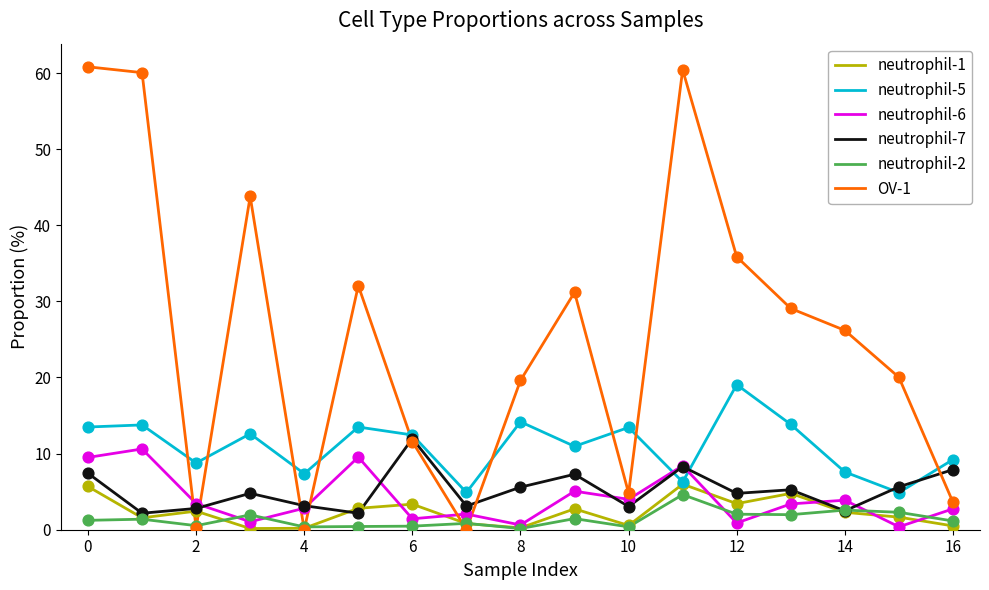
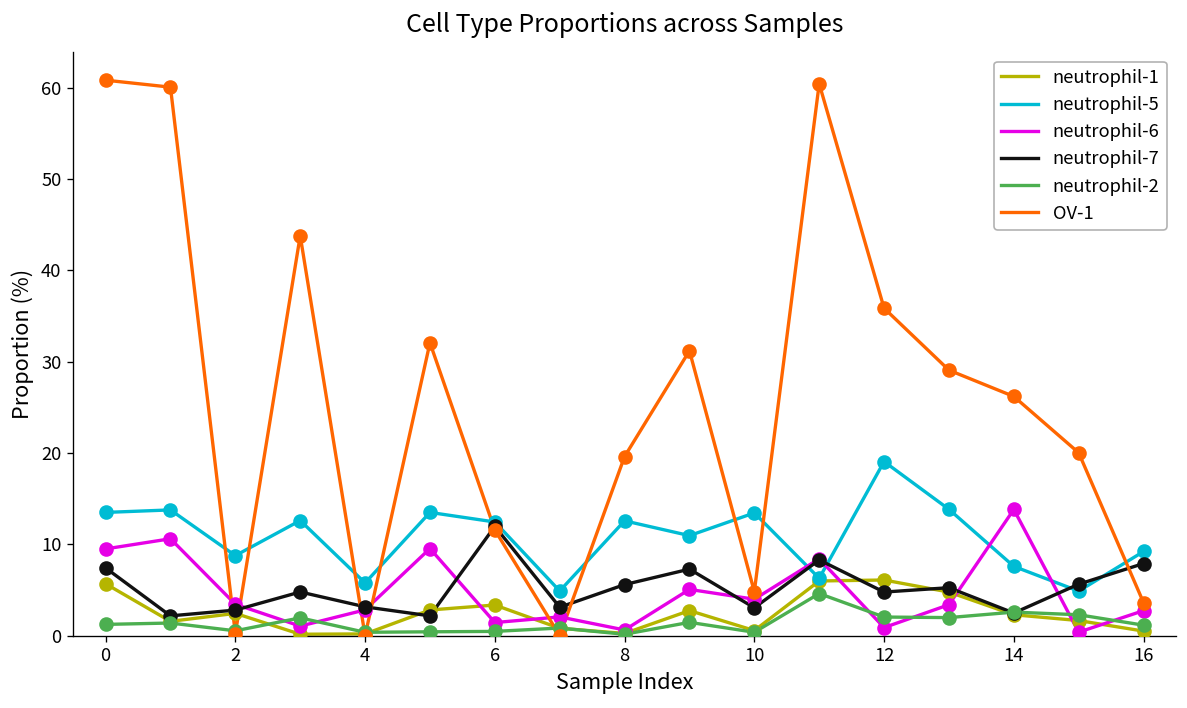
neutrophil-5, 4: 7 -> 6
neutrophil-5, 8: 14 -> 13
neutrophil-1, 12: 3 -> 6
neutrophil-6, 14: 4 -> 14
